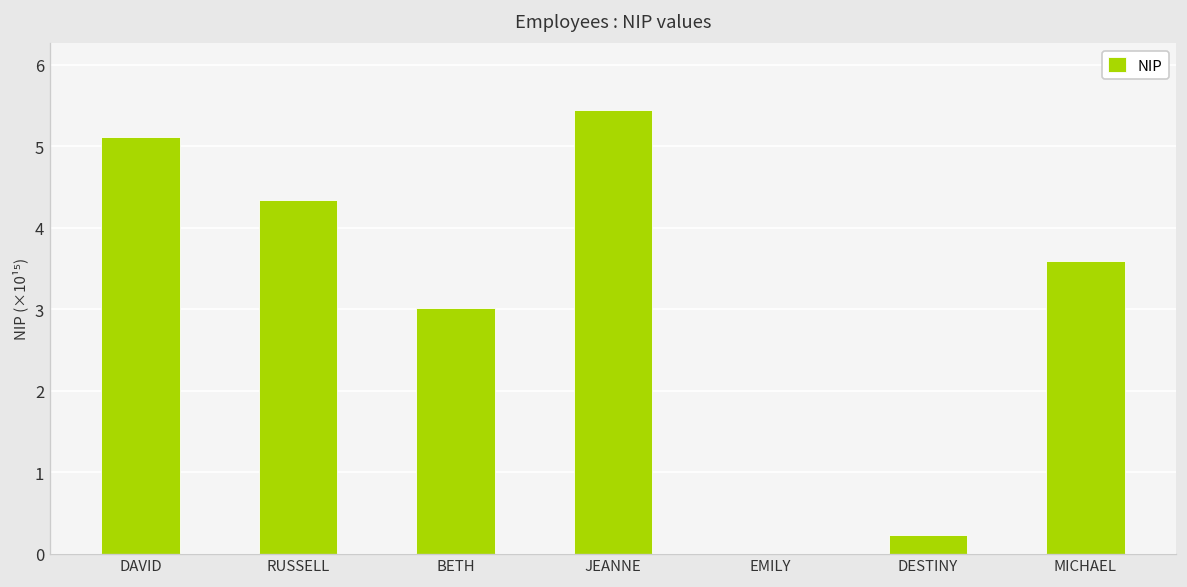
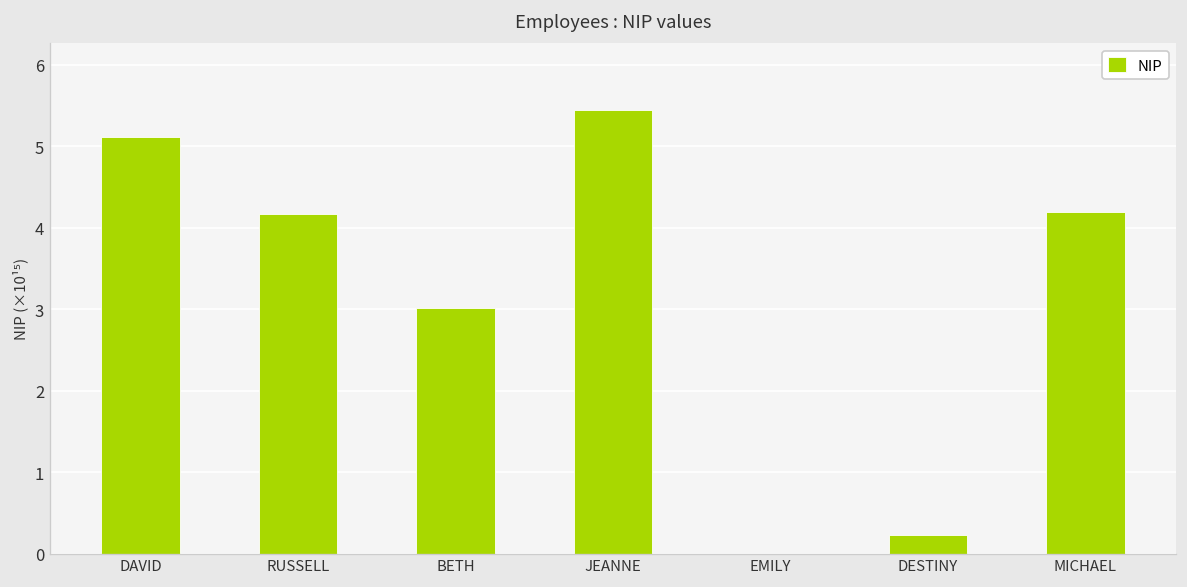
RUSSELL: 4.3 -> 4.2
MICHAEL: 3.6 -> 4.2
